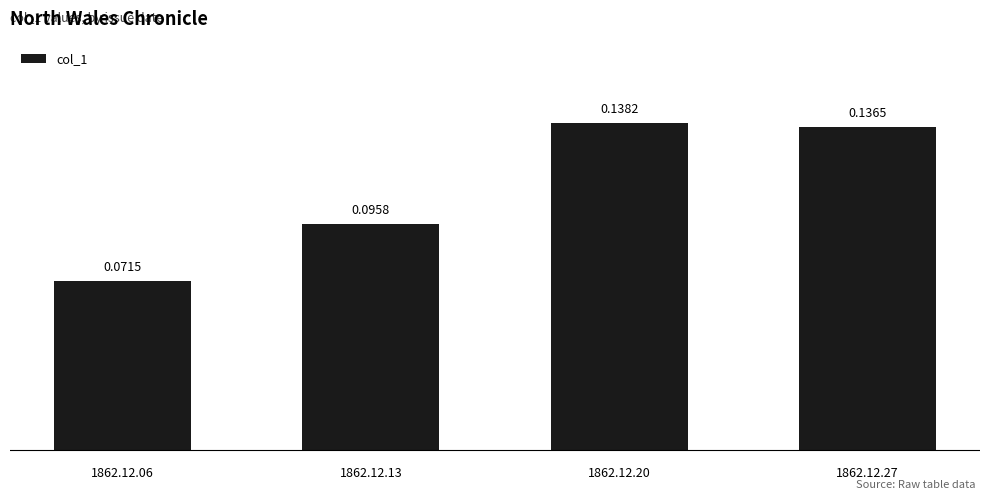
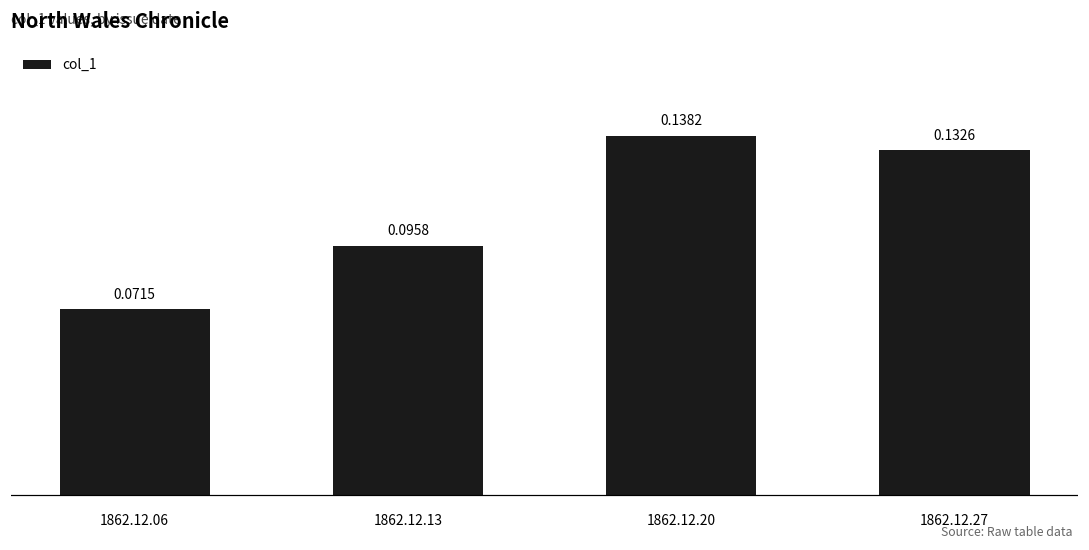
1862.12.27: 0.1365 -> 0.1326
